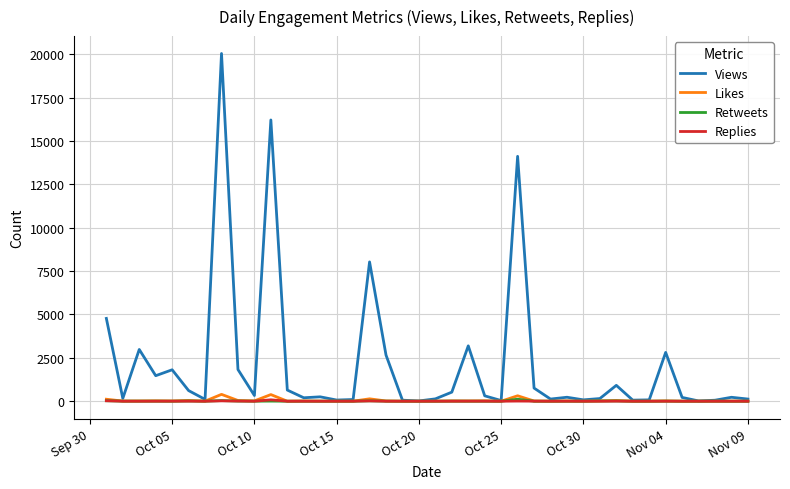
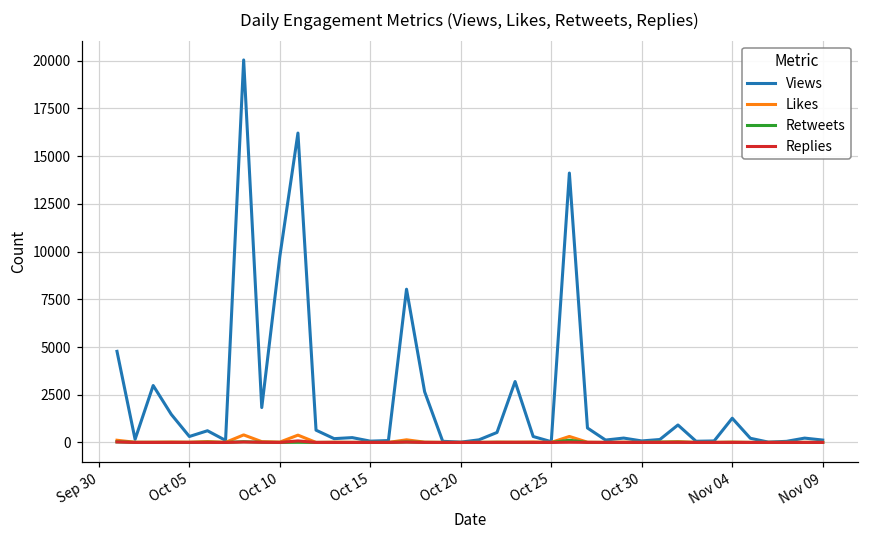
Views, Oct 05: 1800 -> 300
Views, Oct 10: 300 -> 9800
Views, Nov 04: 2800 -> 1300
